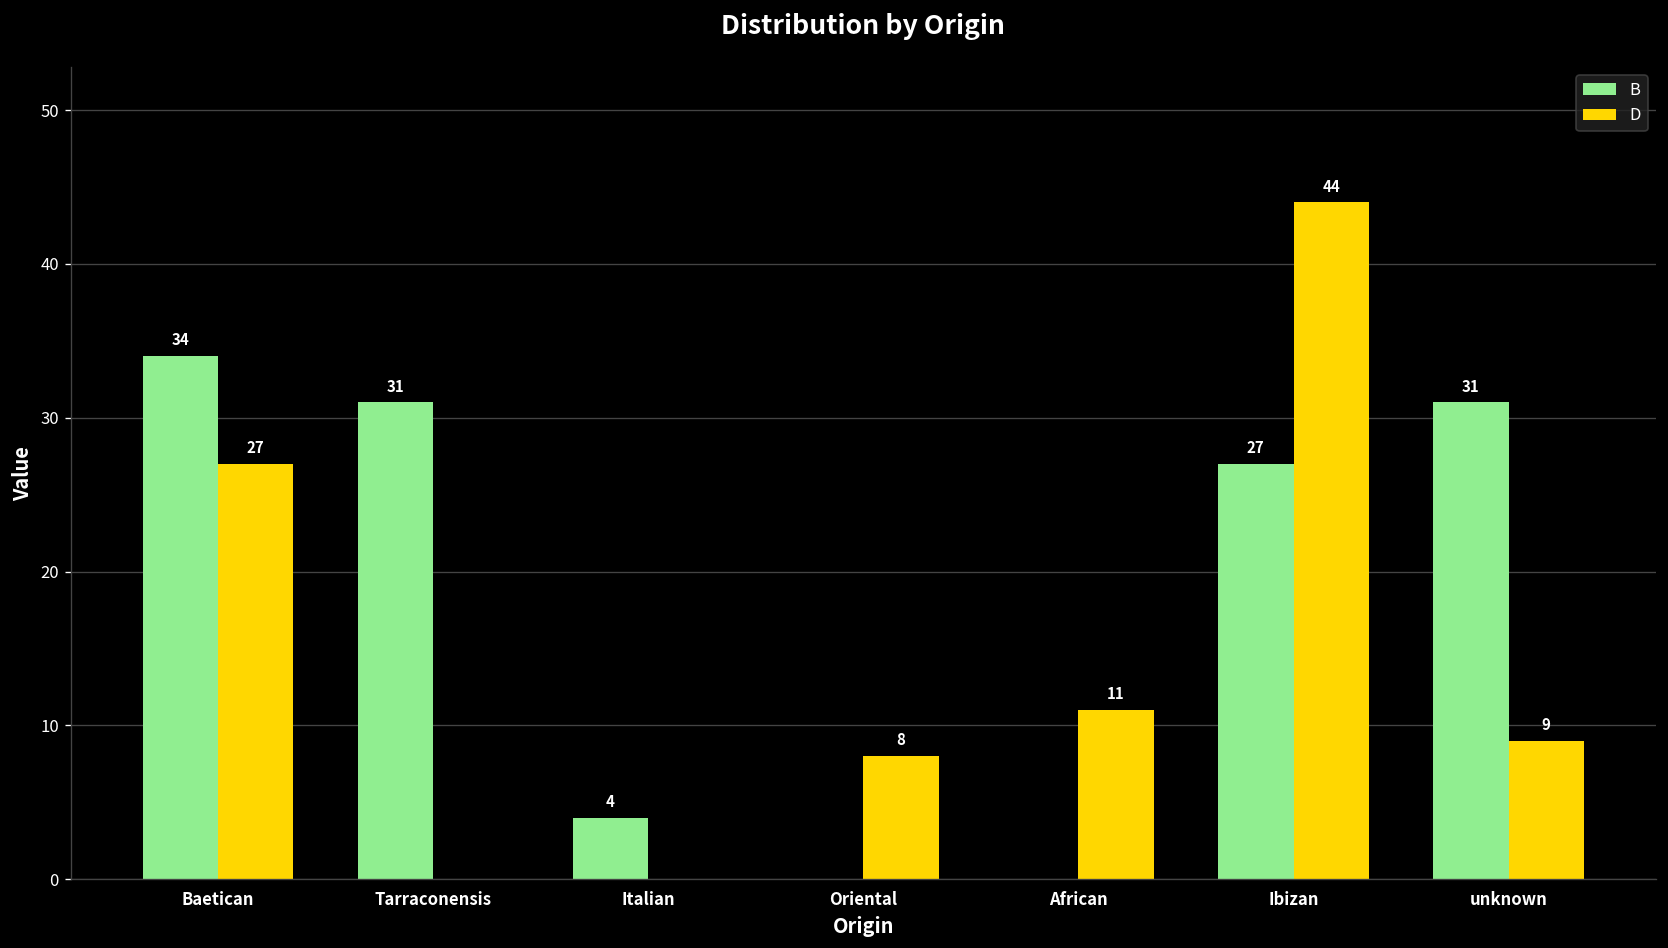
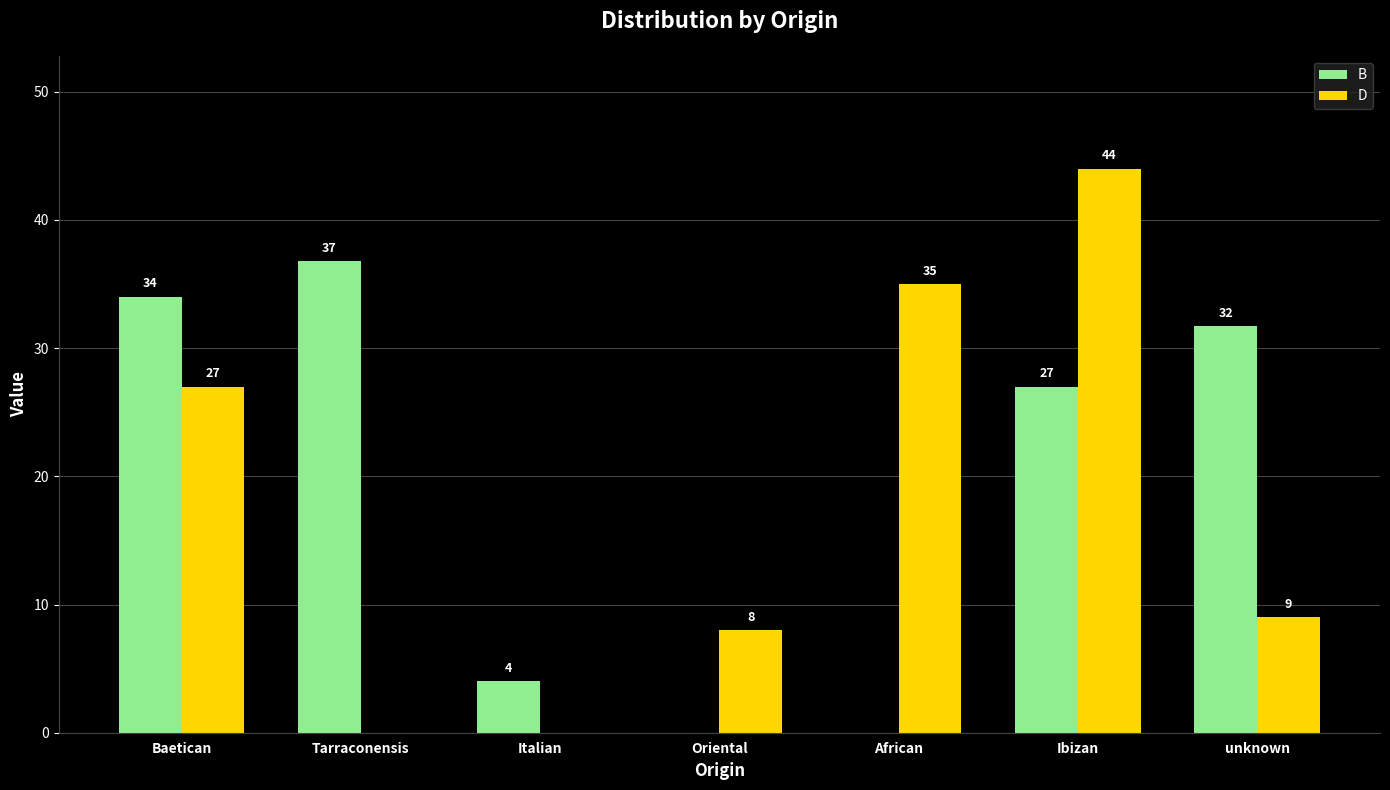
B, Tarraconensis: 31 -> 37
D, African: 11 -> 35
B, unknown: 31 -> 32
